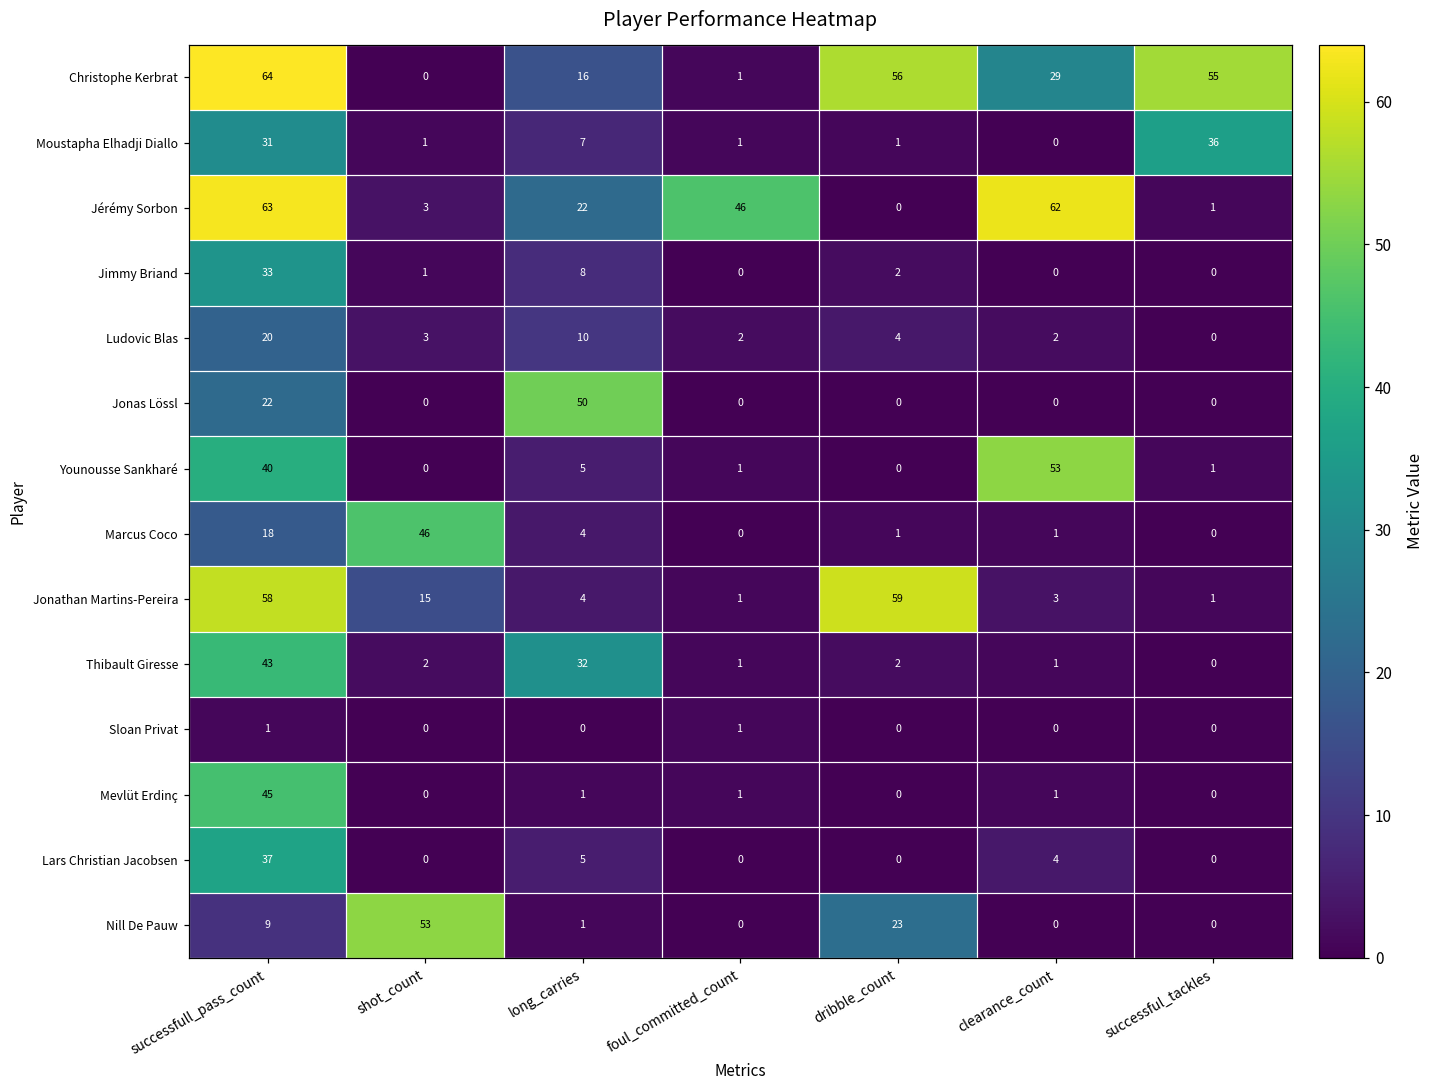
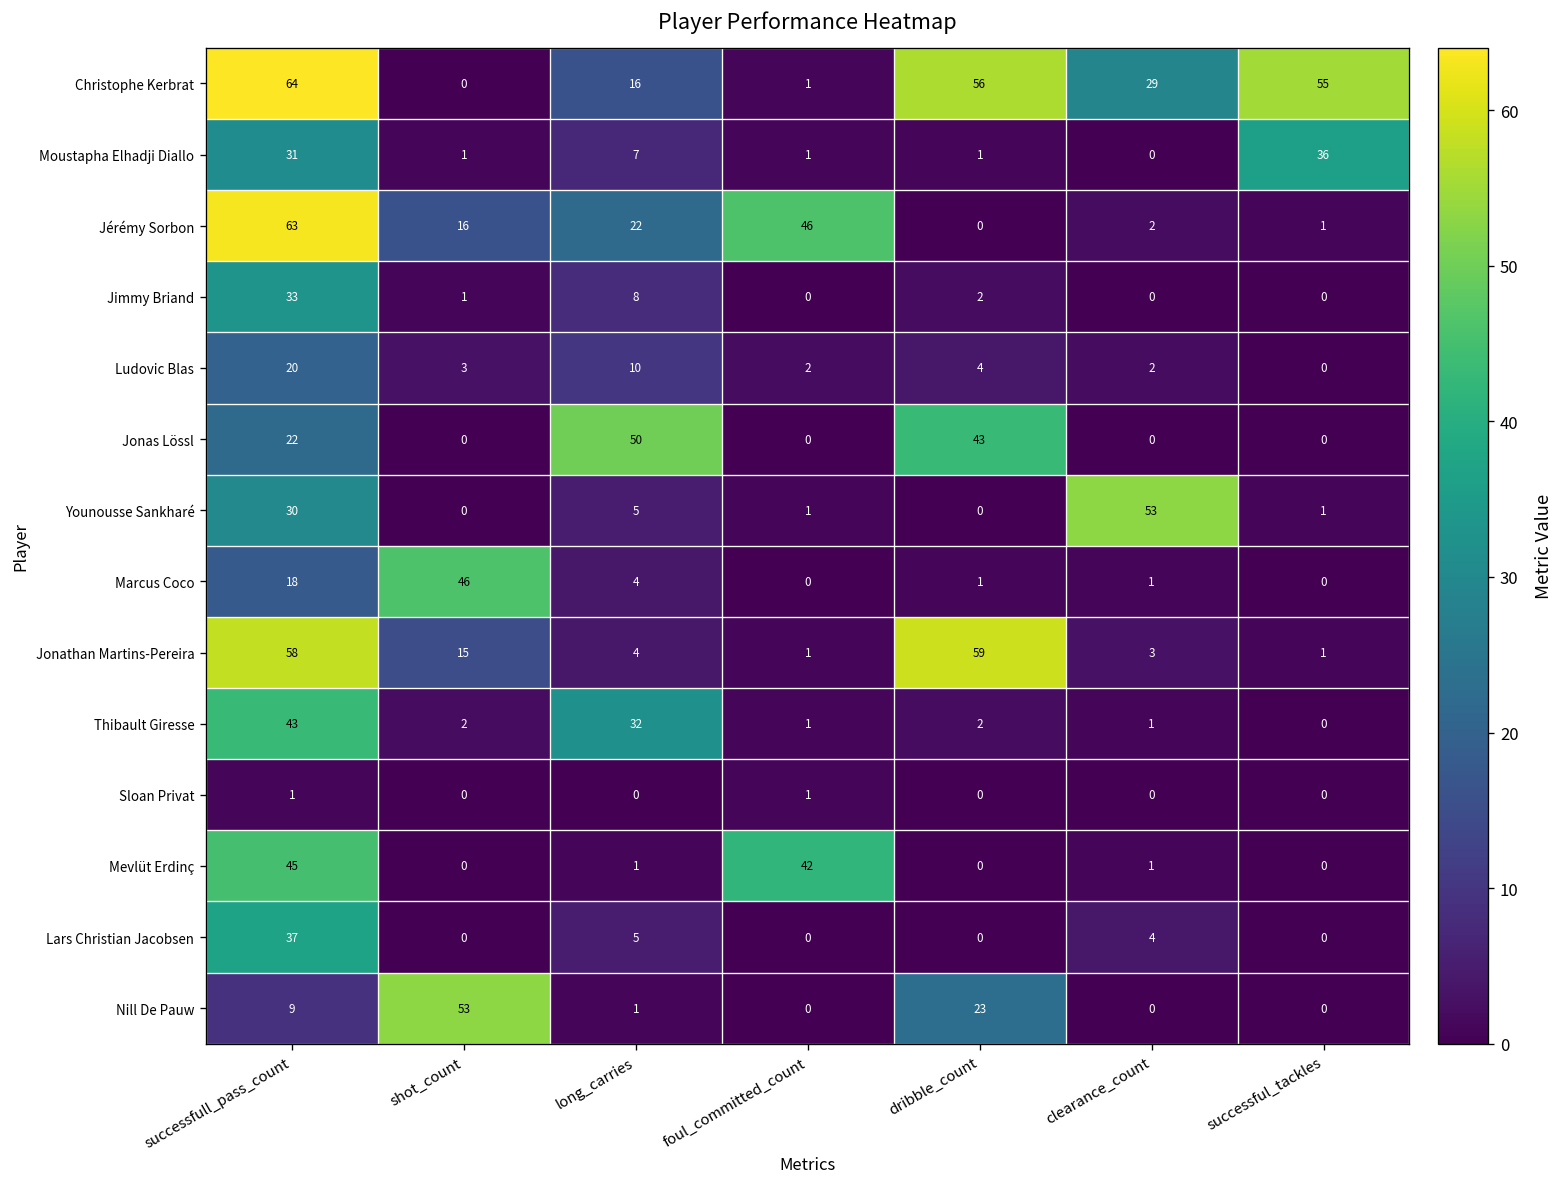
Jérémy Sorbon, shot_count: 3 -> 16
Jérémy Sorbon, clearance_count: 62 -> 2
Jonas Lössl, dribble_count: 0 -> 43
Younousse Sankharé, successfull_pass_count: 40 -> 30
Mevlüt Erdinç, foul_committed_count: 1 -> 42
